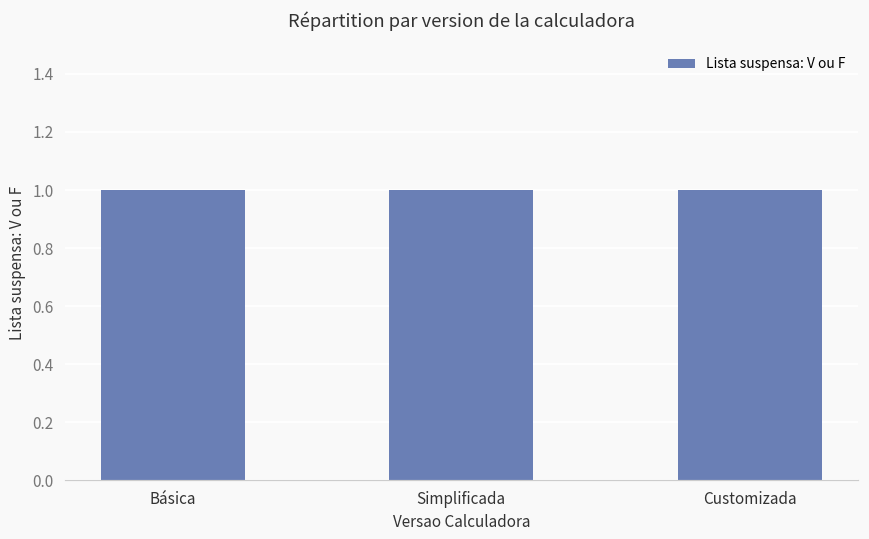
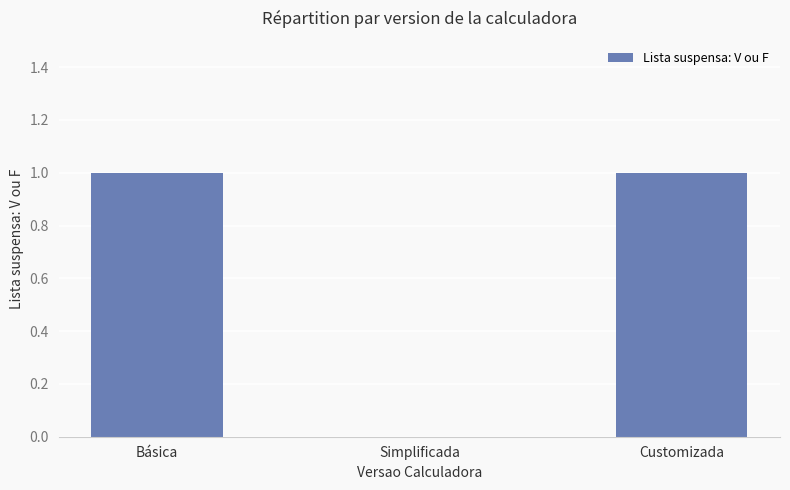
Simplificada: 1 -> 0
